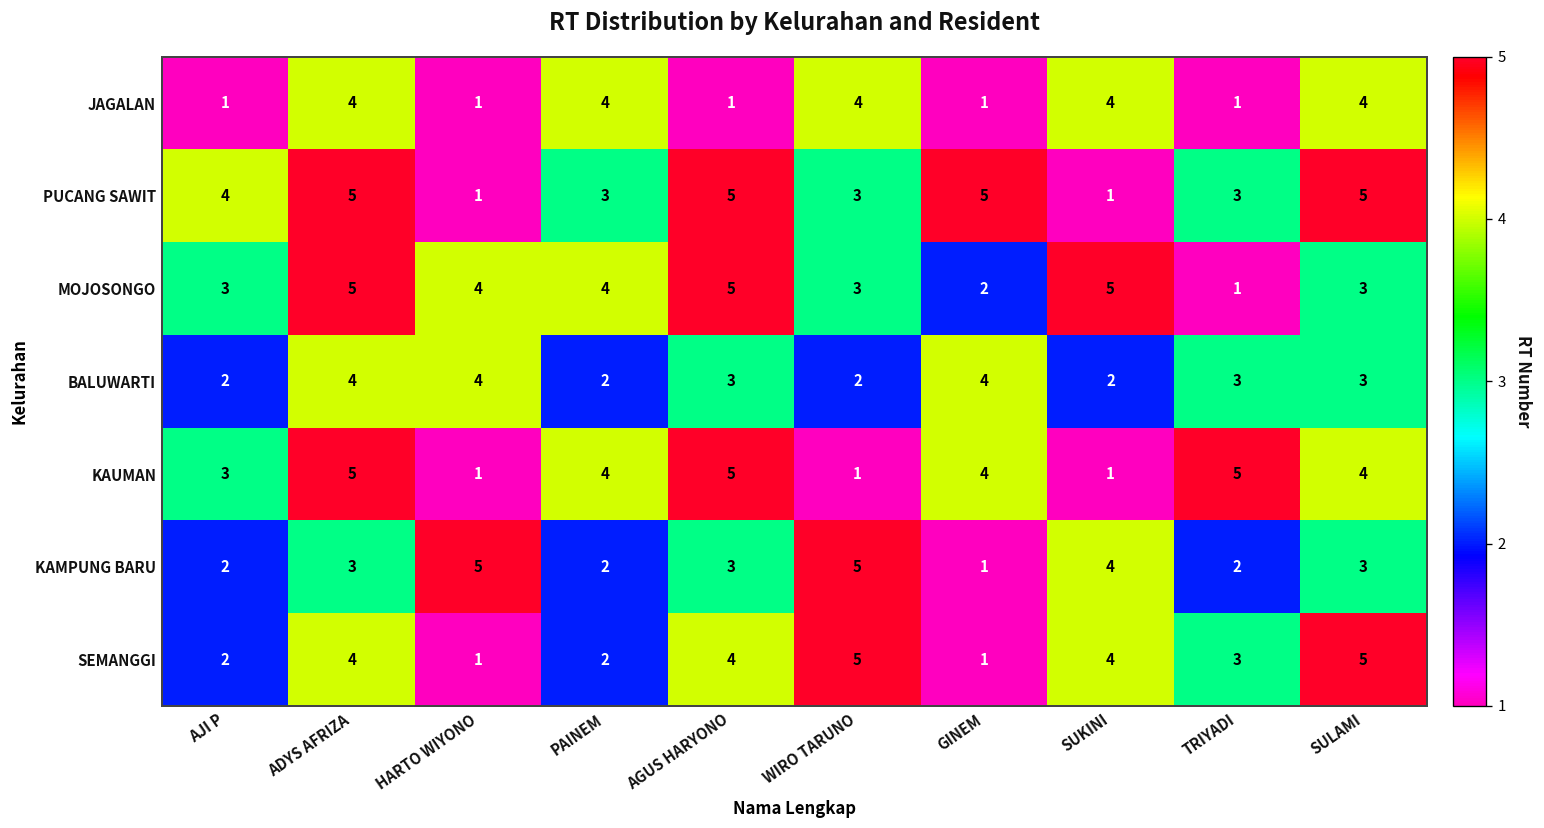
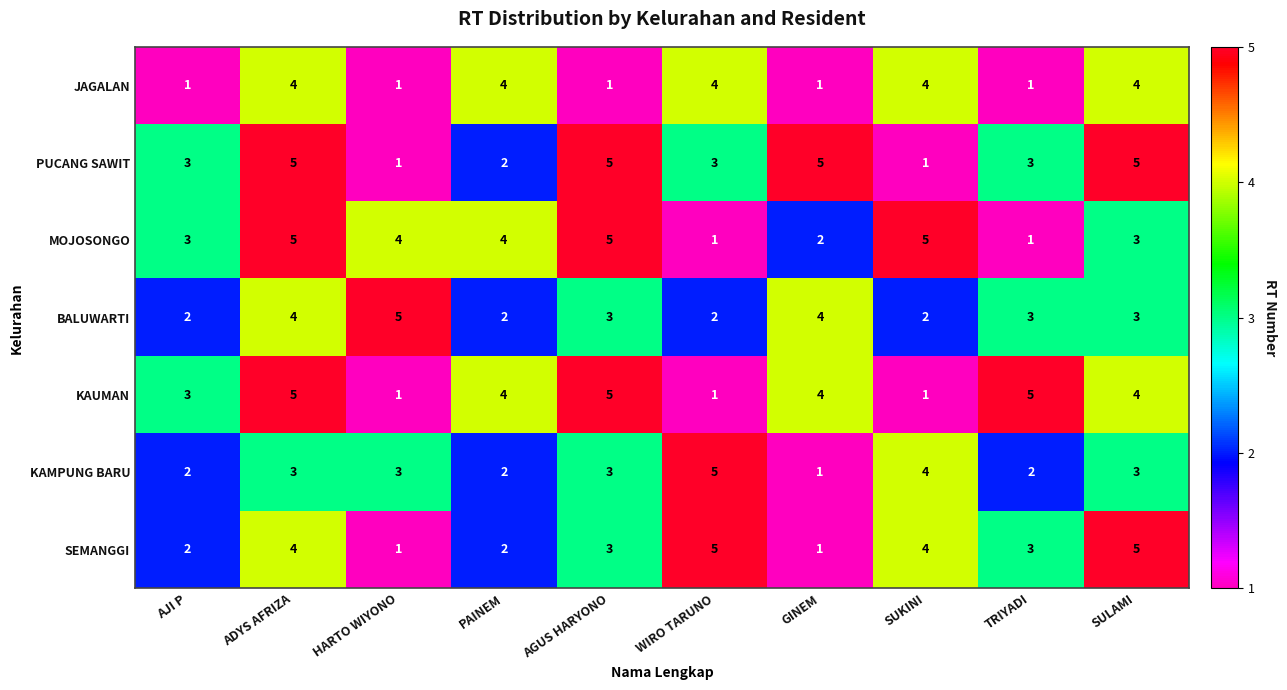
PUCANG SAWIT, AJI P: 4 -> 3
PUCANG SAWIT, PAINEM: 3 -> 2
MOJOSONGO, WIRO TARUNO: 3 -> 1
BALUWARTI, HARTO WIYONO: 4 -> 5
KAMPUNG BARU, HARTO WIYONO: 5 -> 3
SEMANGGI, AGUS HARYONO: 4 -> 3
